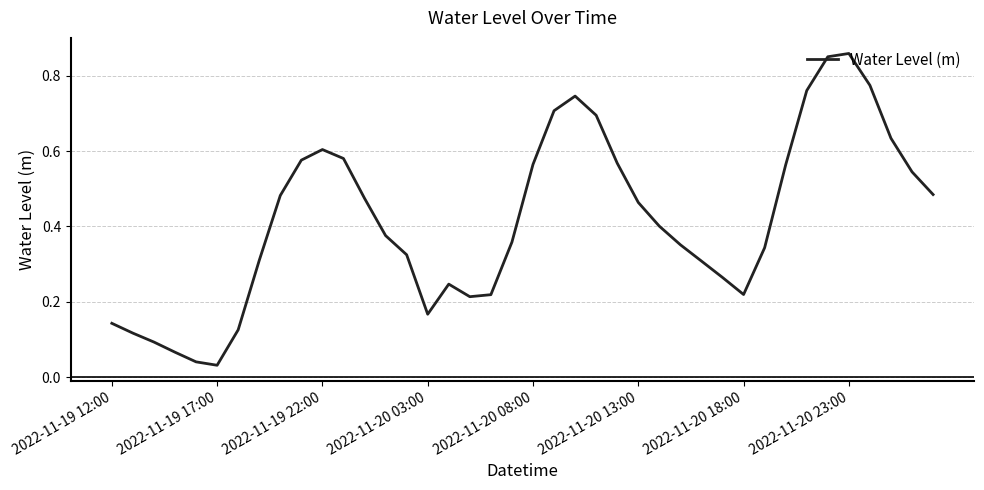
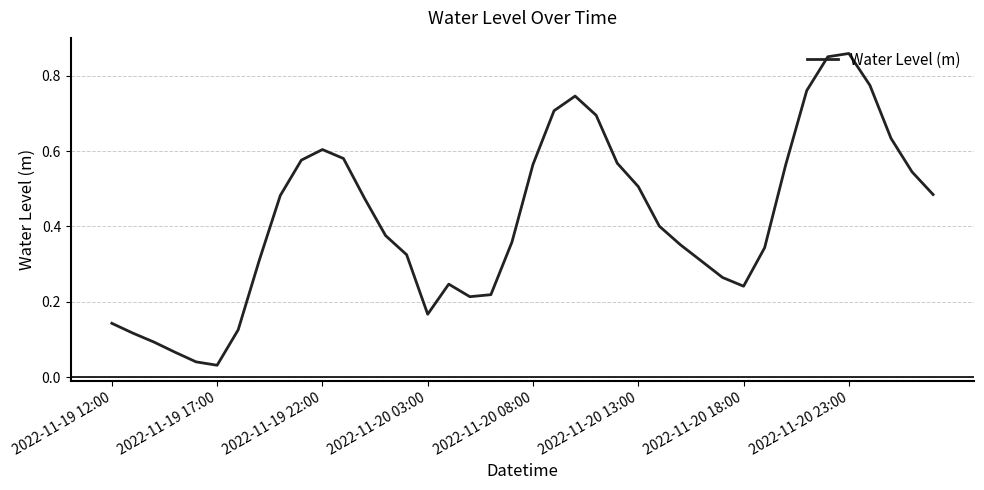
2022-11-20 13:00: 0.46 -> 0.51
2022-11-20 18:00: 0.22 -> 0.24
